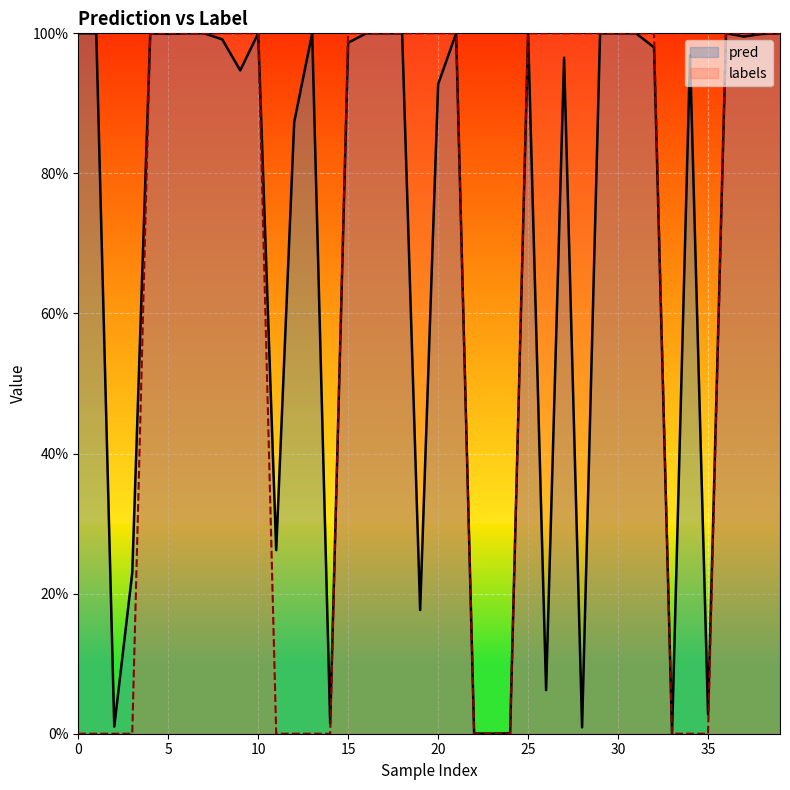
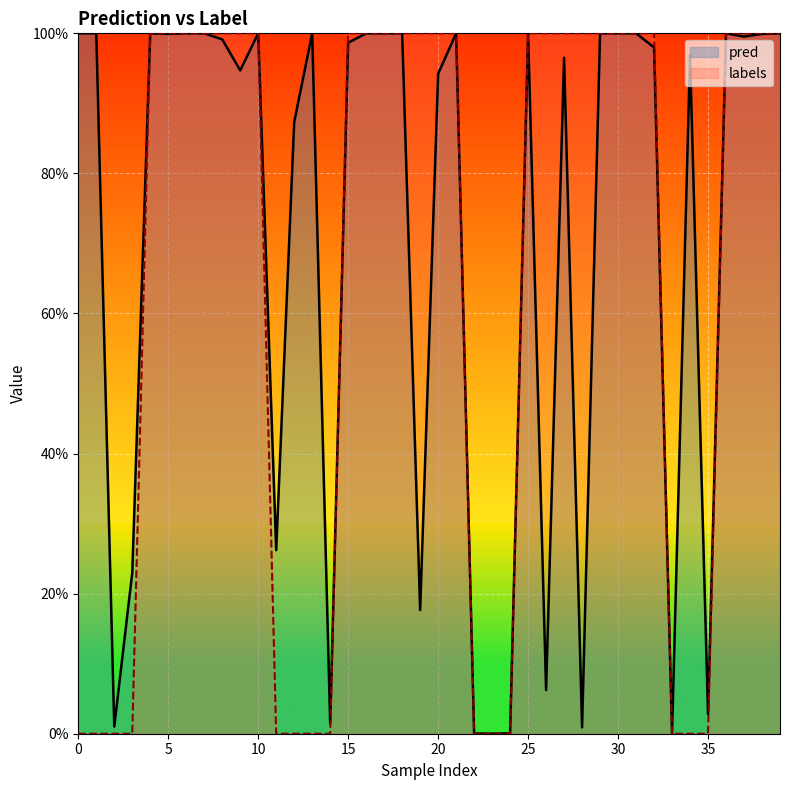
pred, 20: 93% -> 94%
